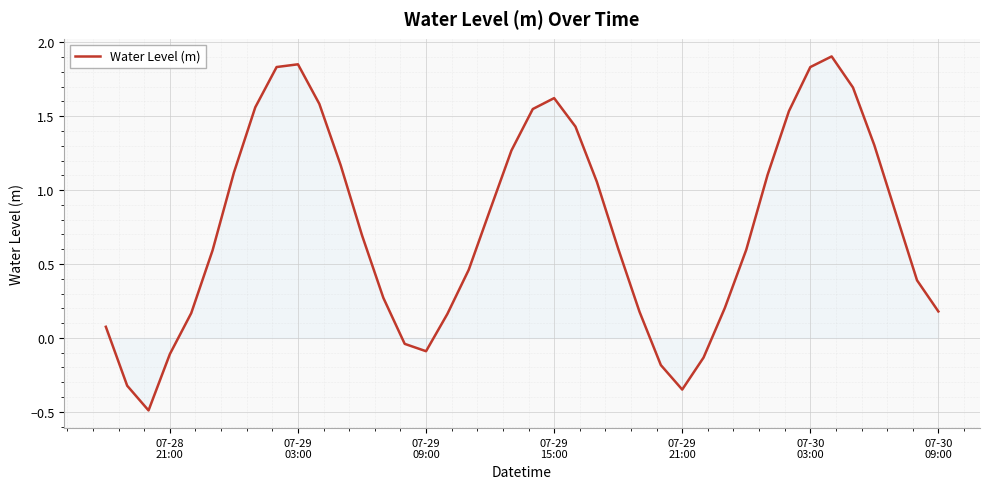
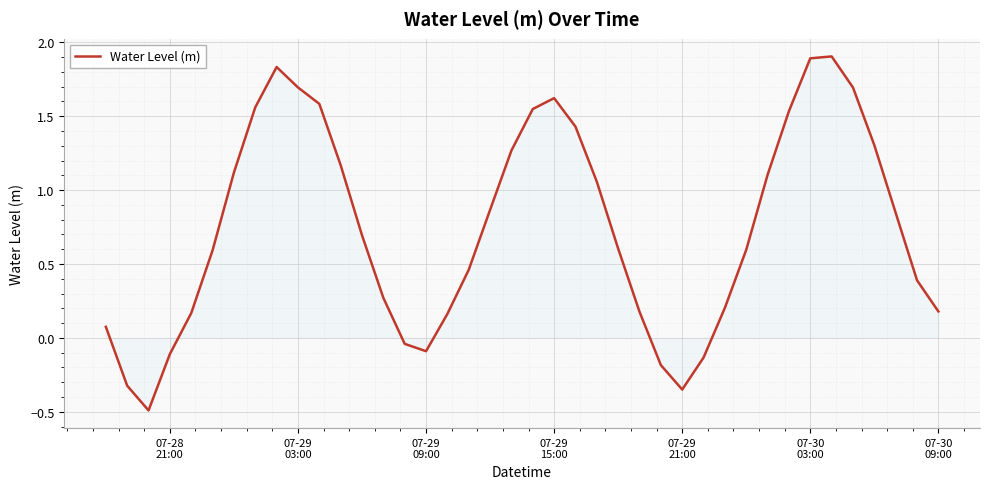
Water Level (m), 07-29 03:00: 1.85 -> 1.69
Water Level (m), 07-30 03:00: 1.83 -> 1.89
